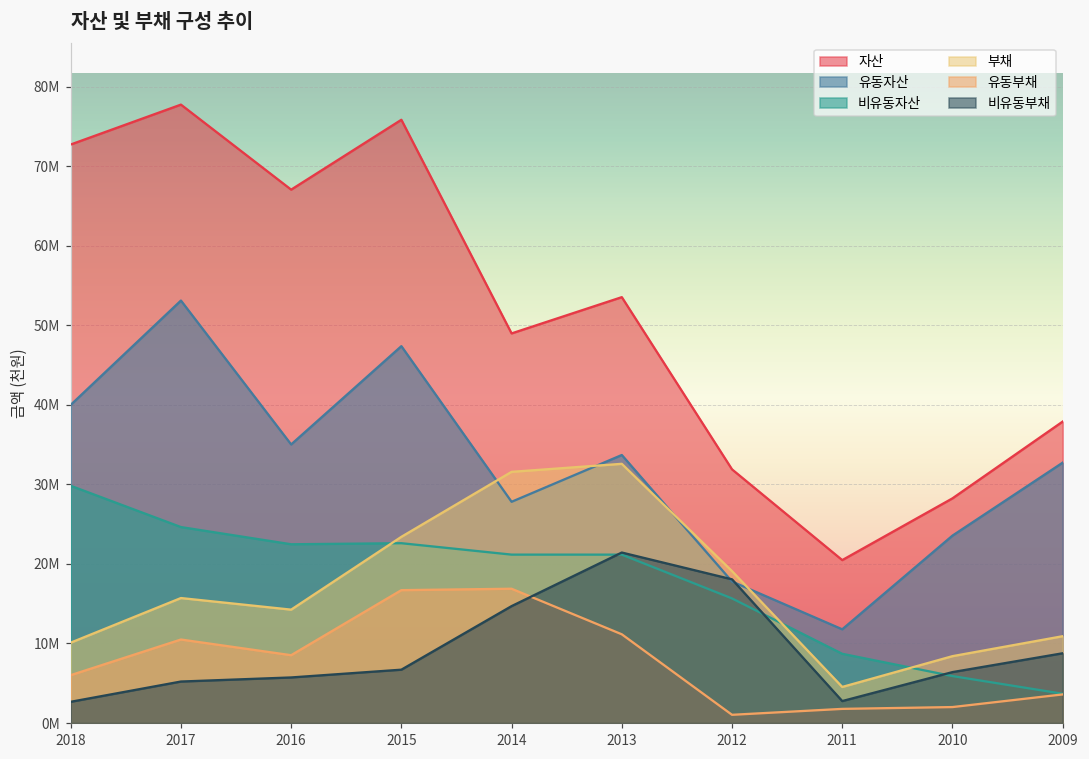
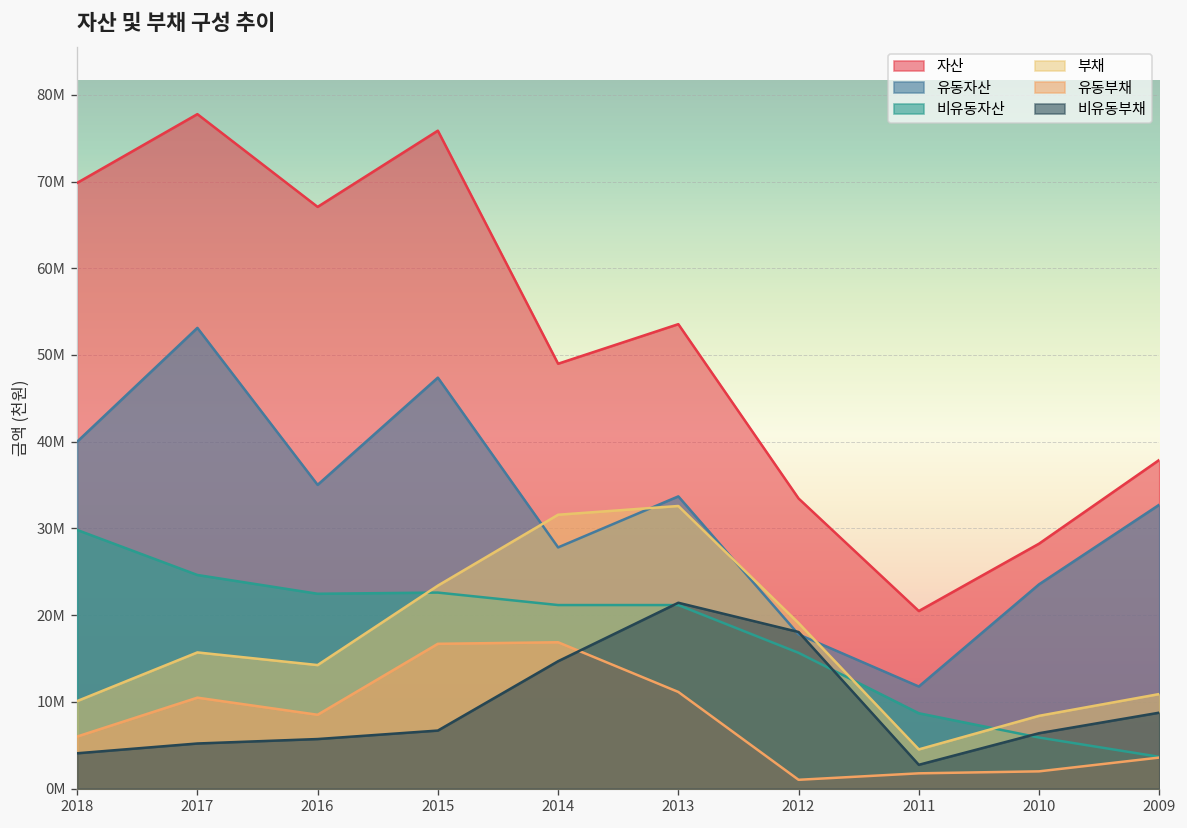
자산, 2018: 73000000 -> 70000000
비유동부채, 2018: 3000000 -> 4000000
자산, 2012: 32000000 -> 33000000
